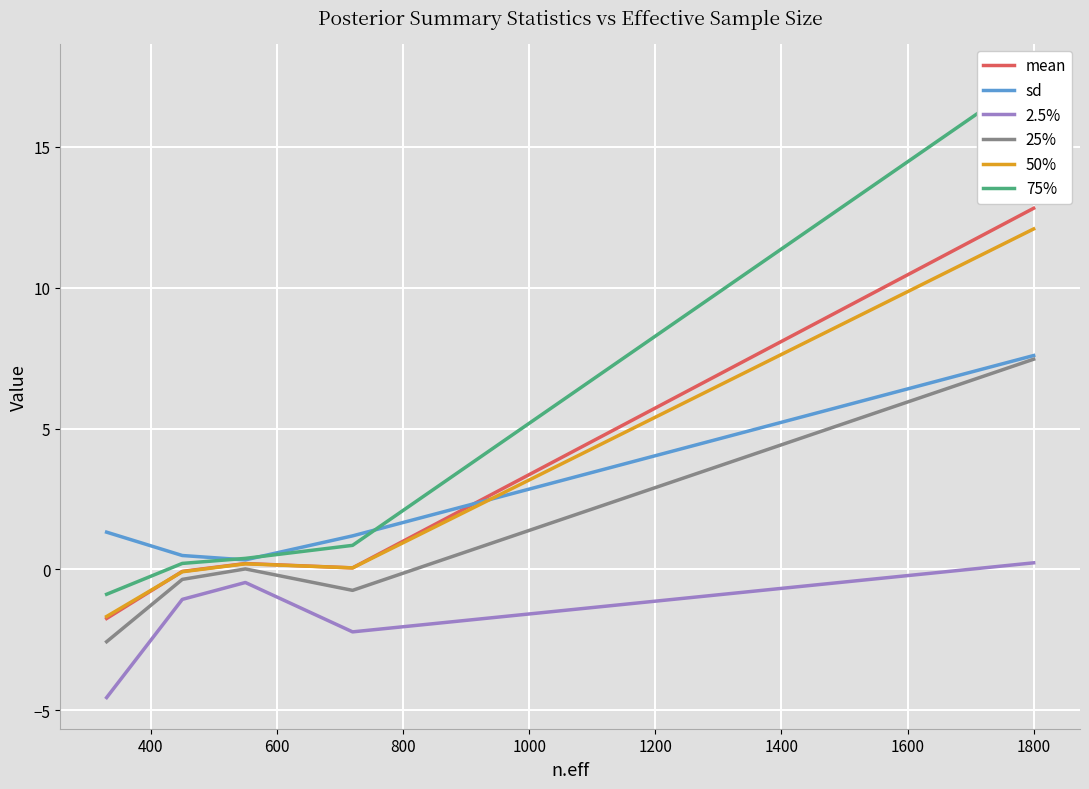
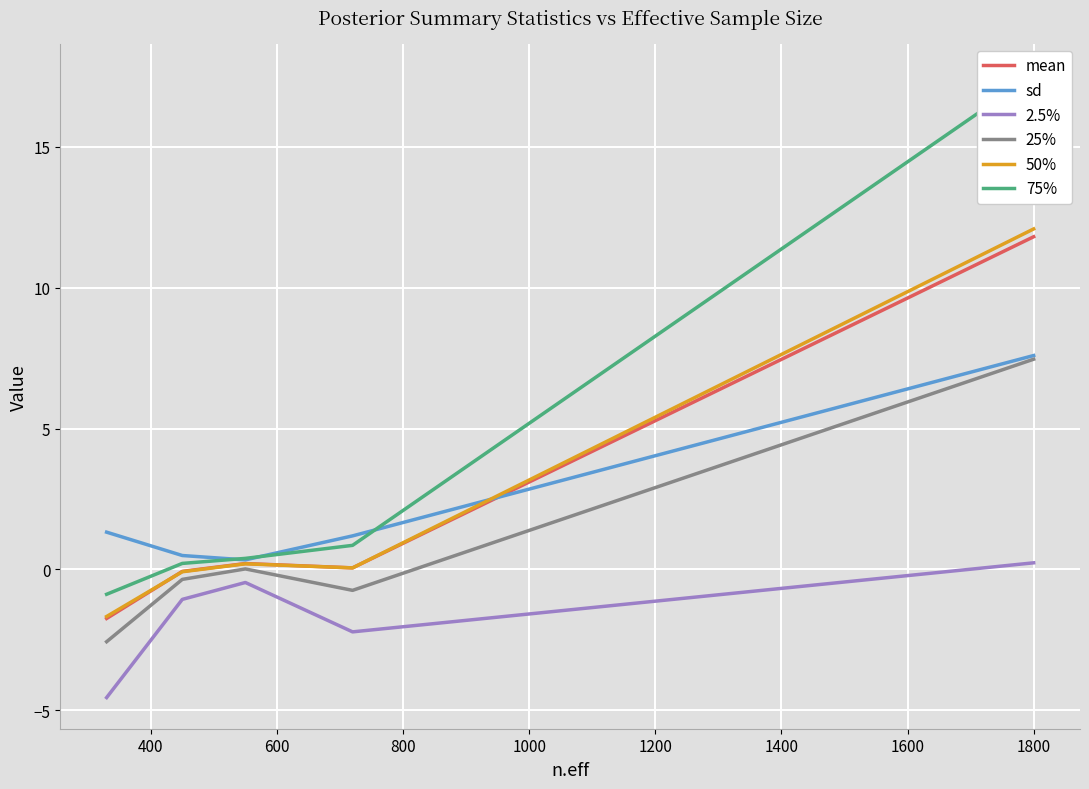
mean, 1800: 12.8 -> 11.8
